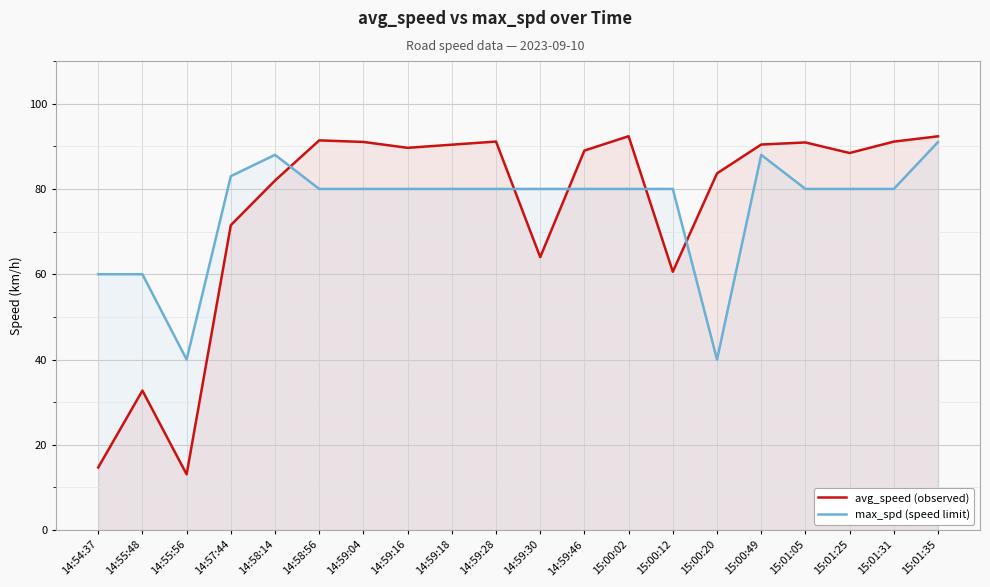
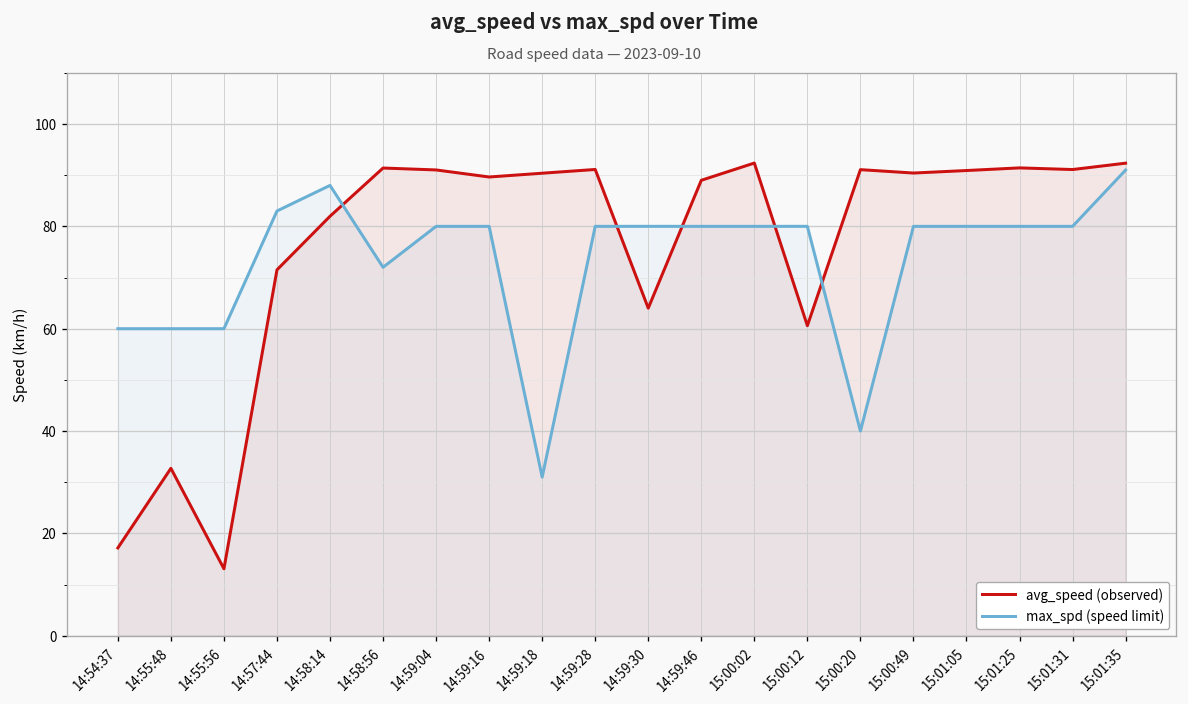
avg_speed (observed), 14:54:37: 15 -> 17
max_spd (speed limit), 14:55:56: 40 -> 60
max_spd (speed limit), 14:58:56: 80 -> 72
max_spd (speed limit), 14:59:18: 80 -> 31
avg_speed (observed), 15:00:20: 84 -> 91
max_spd (speed limit), 15:00:49: 88 -> 80
avg_speed (observed), 15:01:25: 88 -> 91
